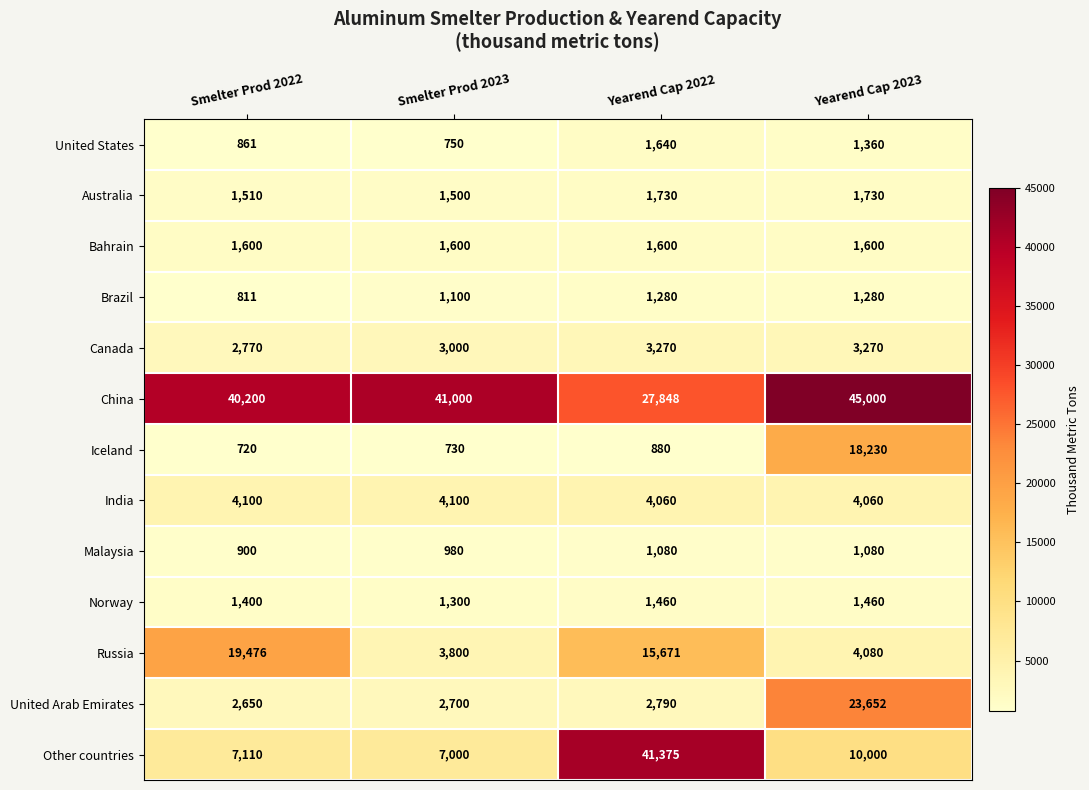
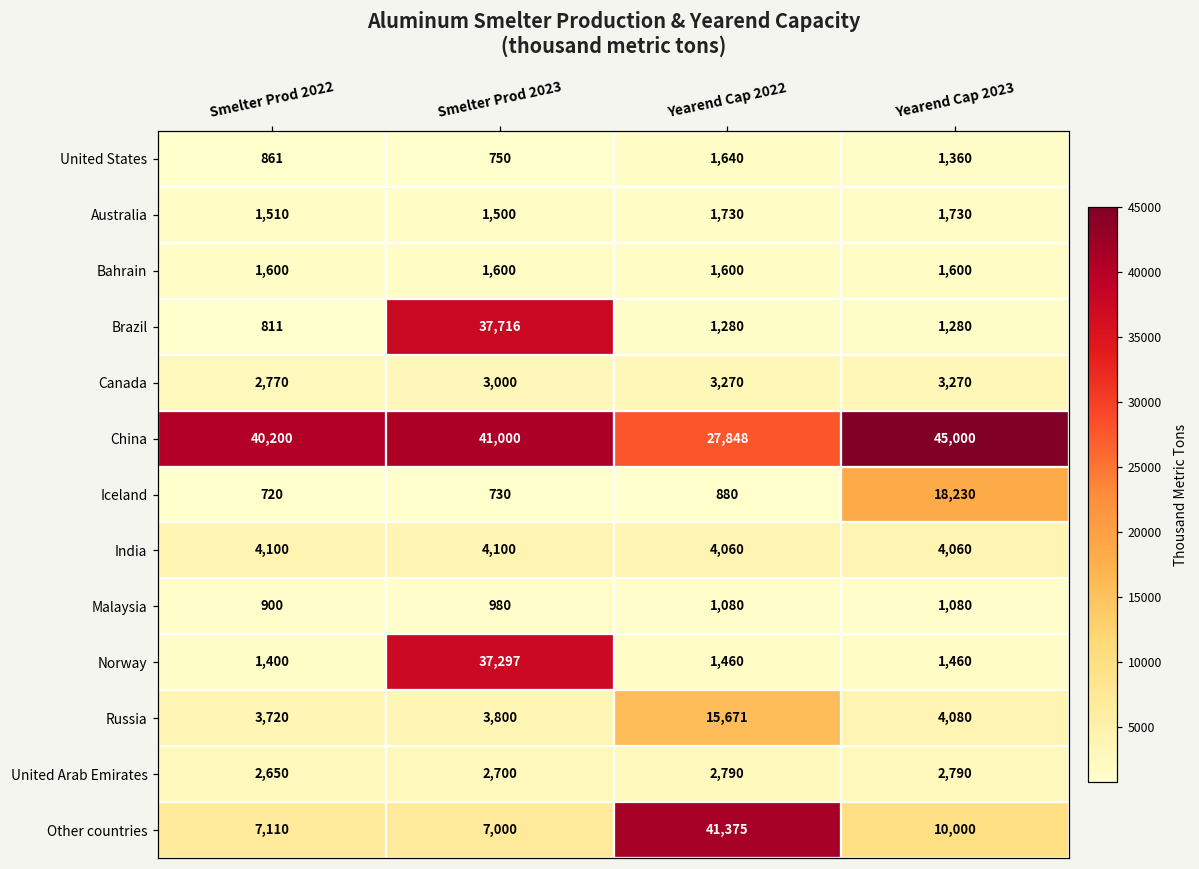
Brazil, Smelter Prod 2023: 1,100 -> 37,716
Norway, Smelter Prod 2023: 1,300 -> 37,297
Russia, Smelter Prod 2022: 19,476 -> 3,720
United Arab Emirates, Yearend Cap 2023: 23,652 -> 2,790
